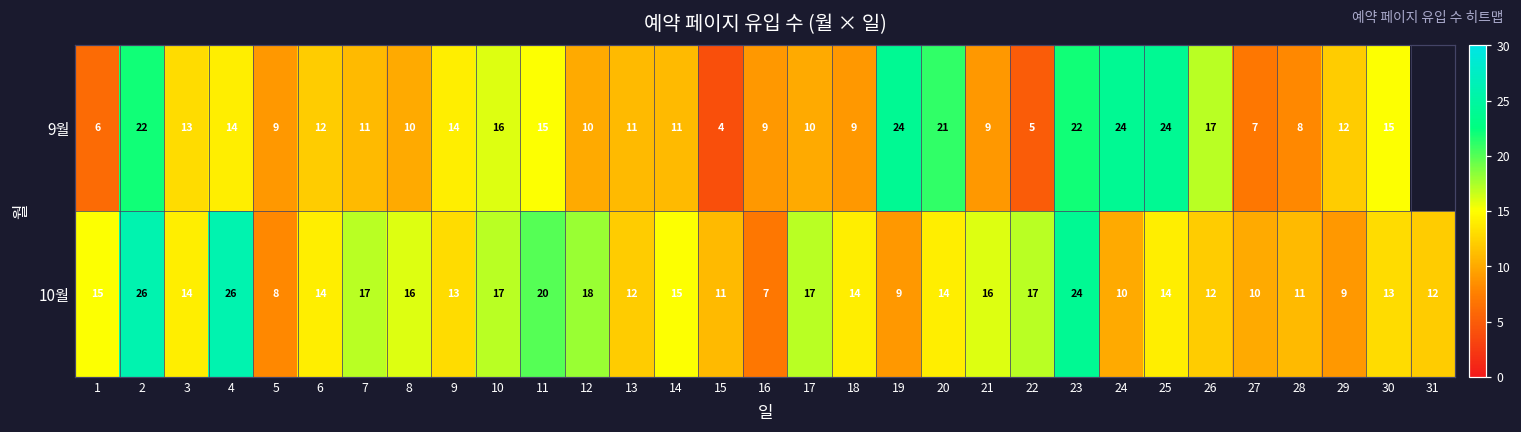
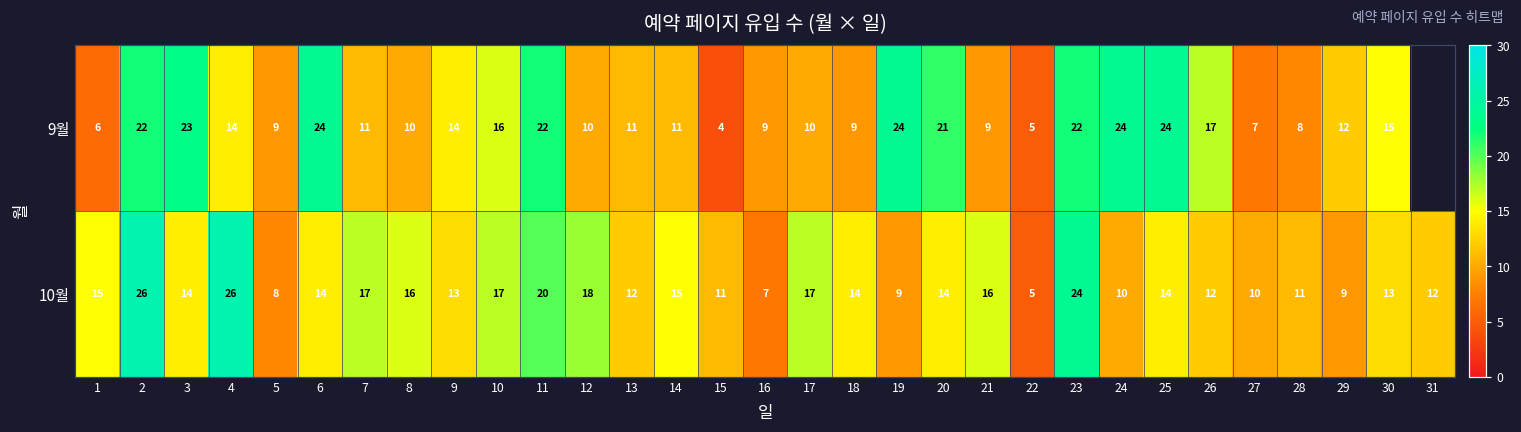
9월, 3: 13 -> 23
9월, 6: 12 -> 24
9월, 11: 15 -> 22
10월, 22: 17 -> 5
